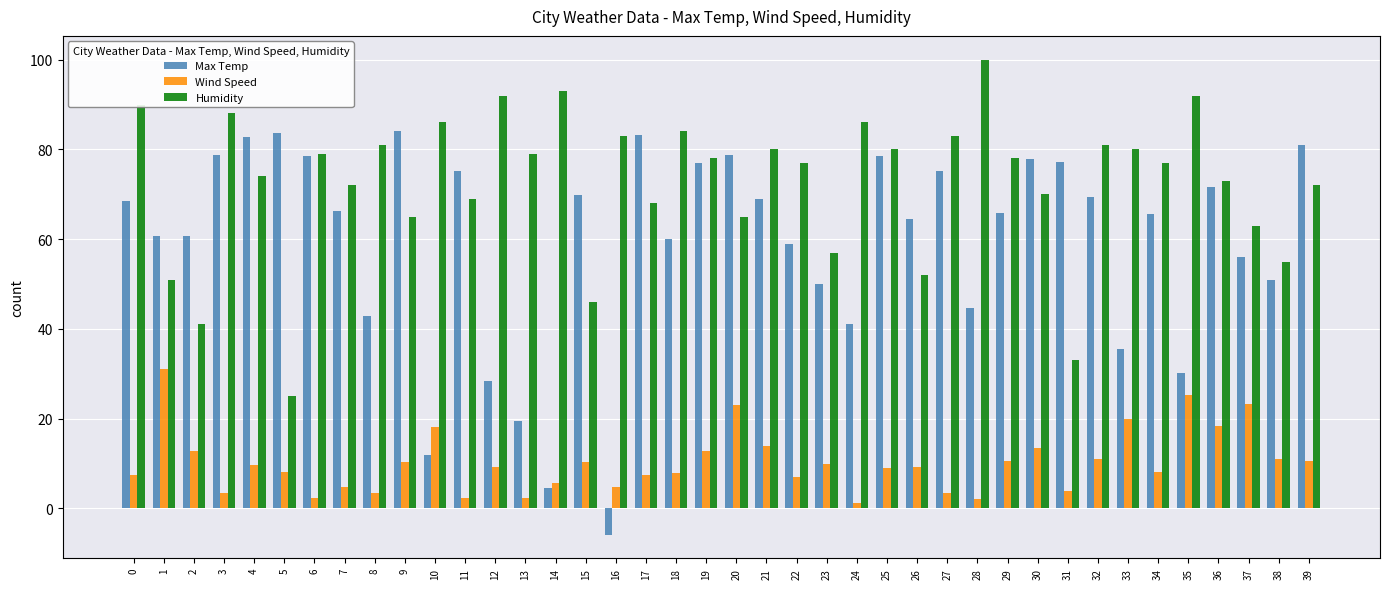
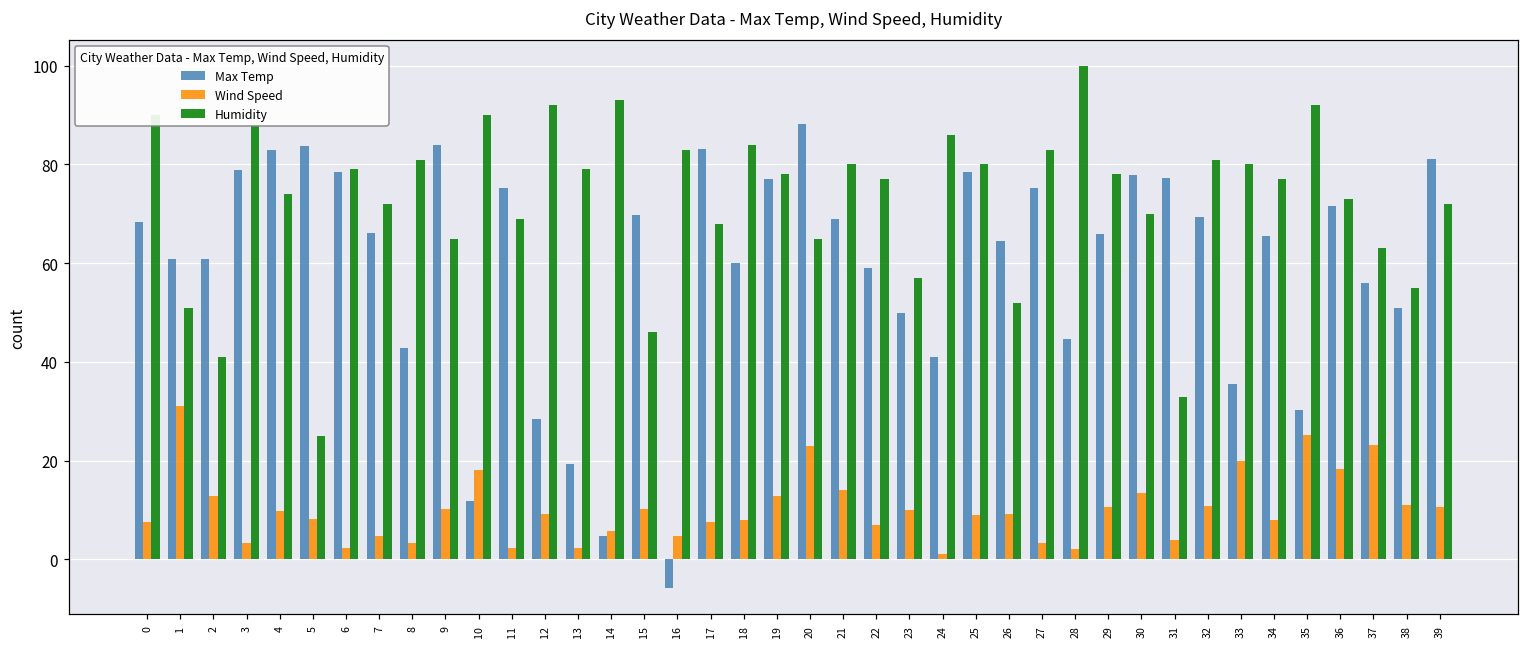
Humidity, 10: 86 -> 90
Max Temp, 20: 79 -> 88
